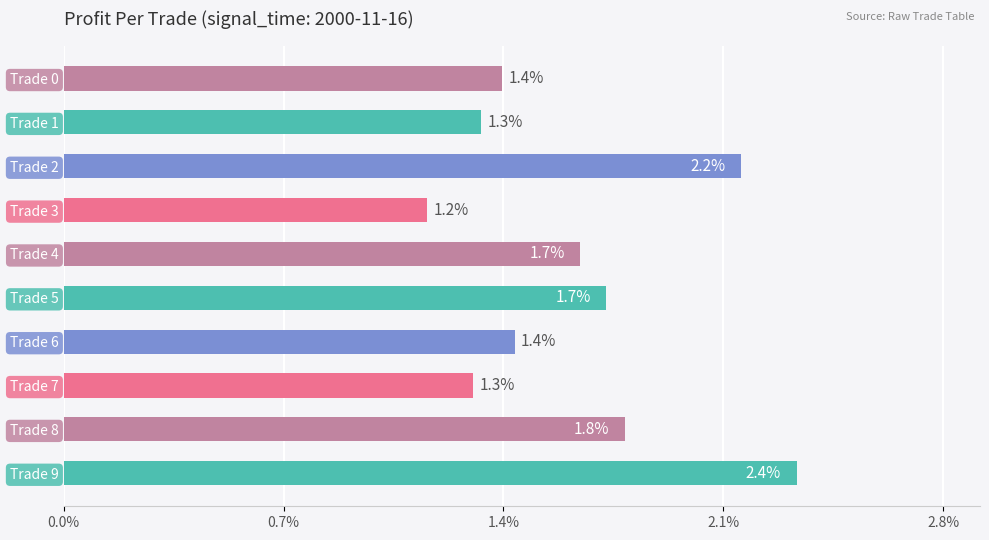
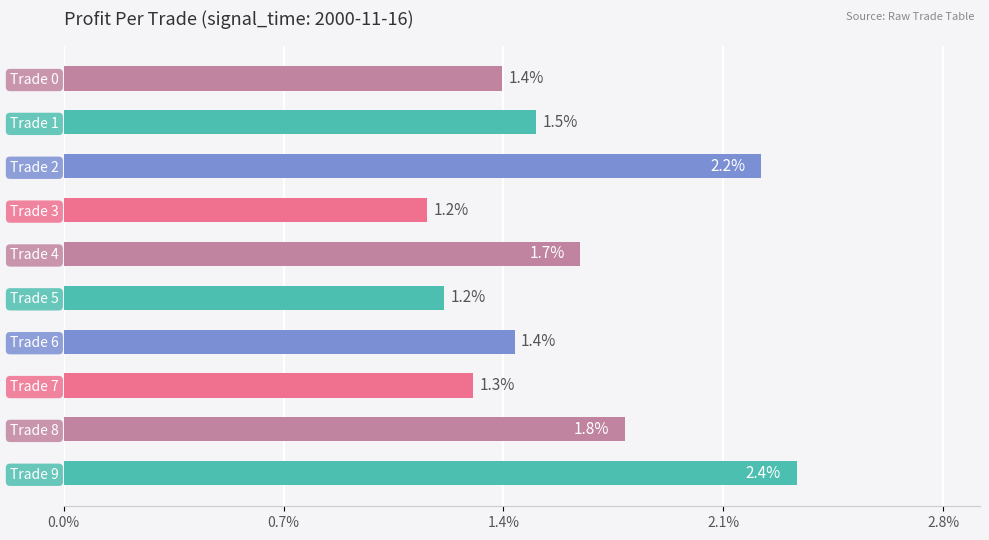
Trade 1: 1.3% -> 1.5%
Trade 2: 2.18% -> 2.24%
Trade 5: 1.7% -> 1.2%
